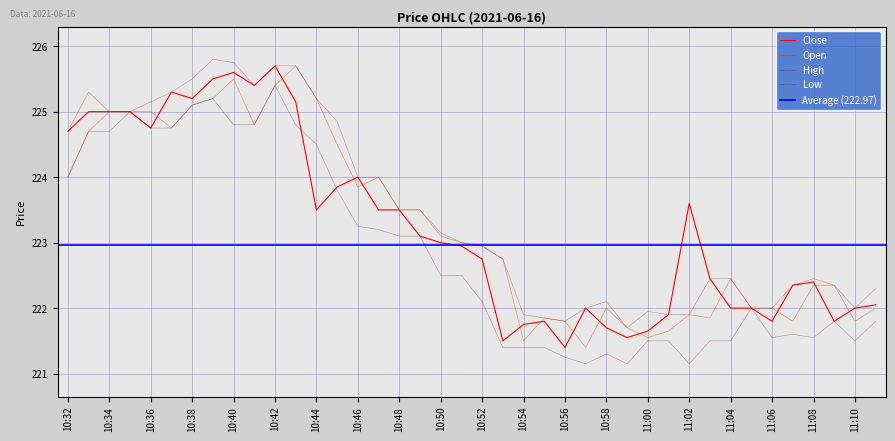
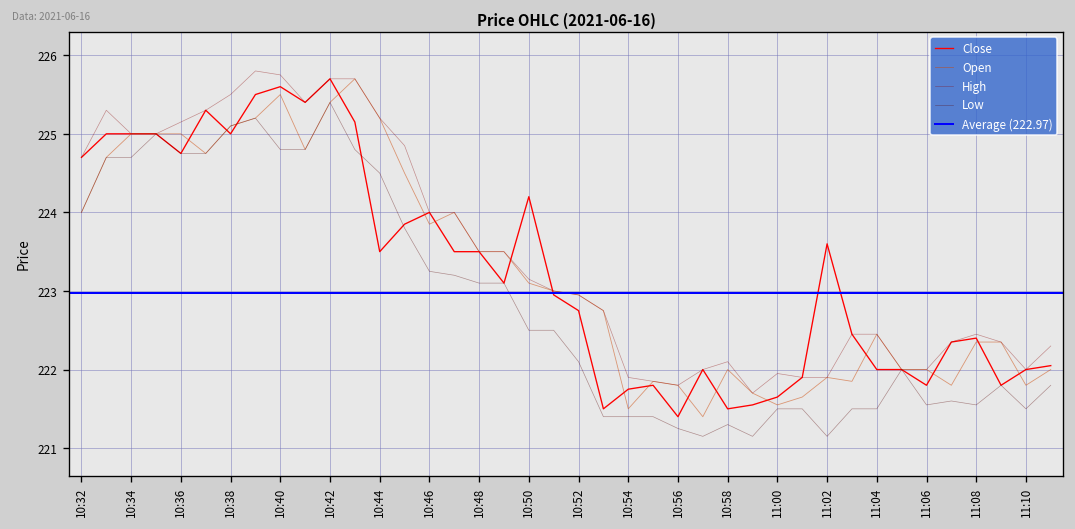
Close, 10:38: 225.2 -> 225.0
Close, 10:50: 223.0 -> 224.2
Close, 10:58: 221.7 -> 221.5
